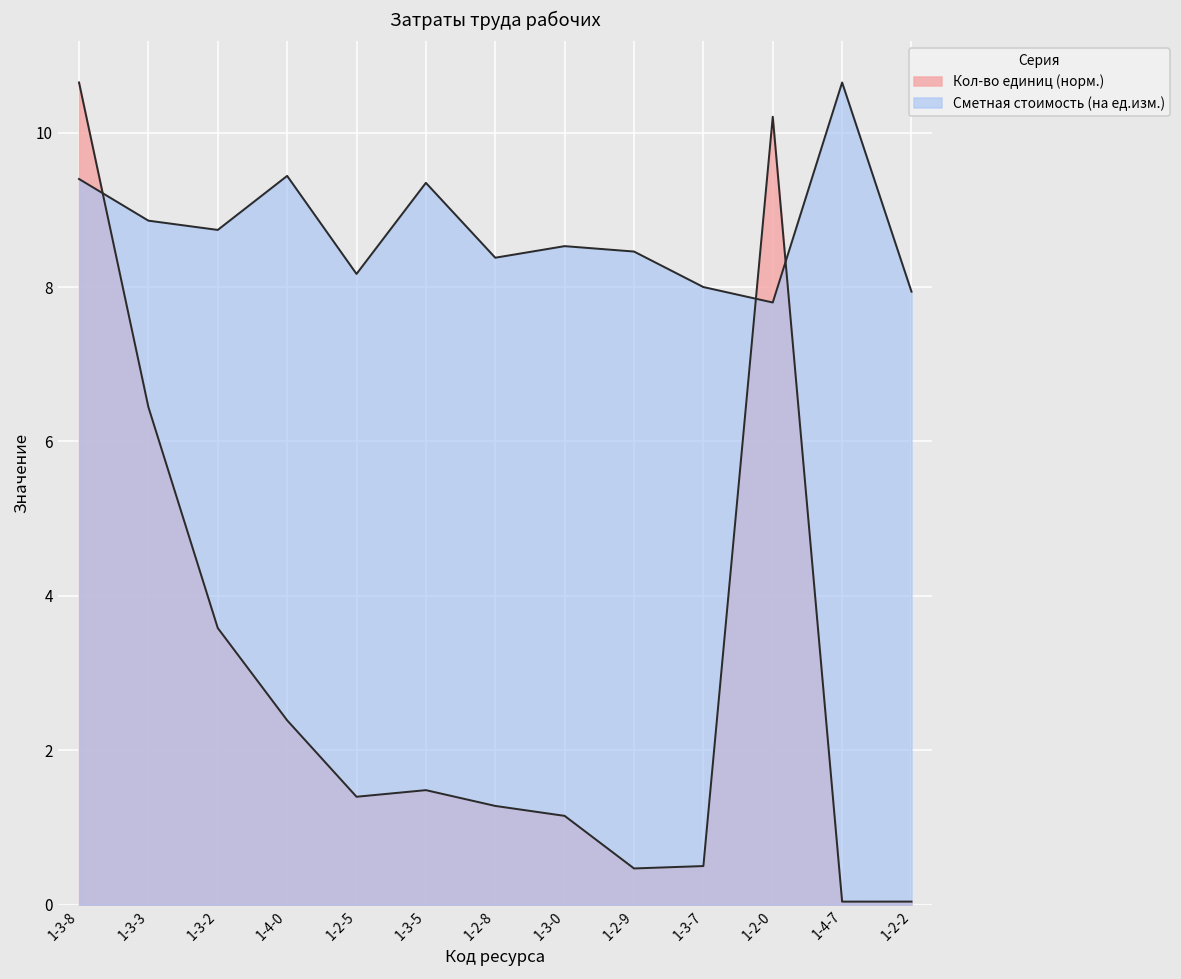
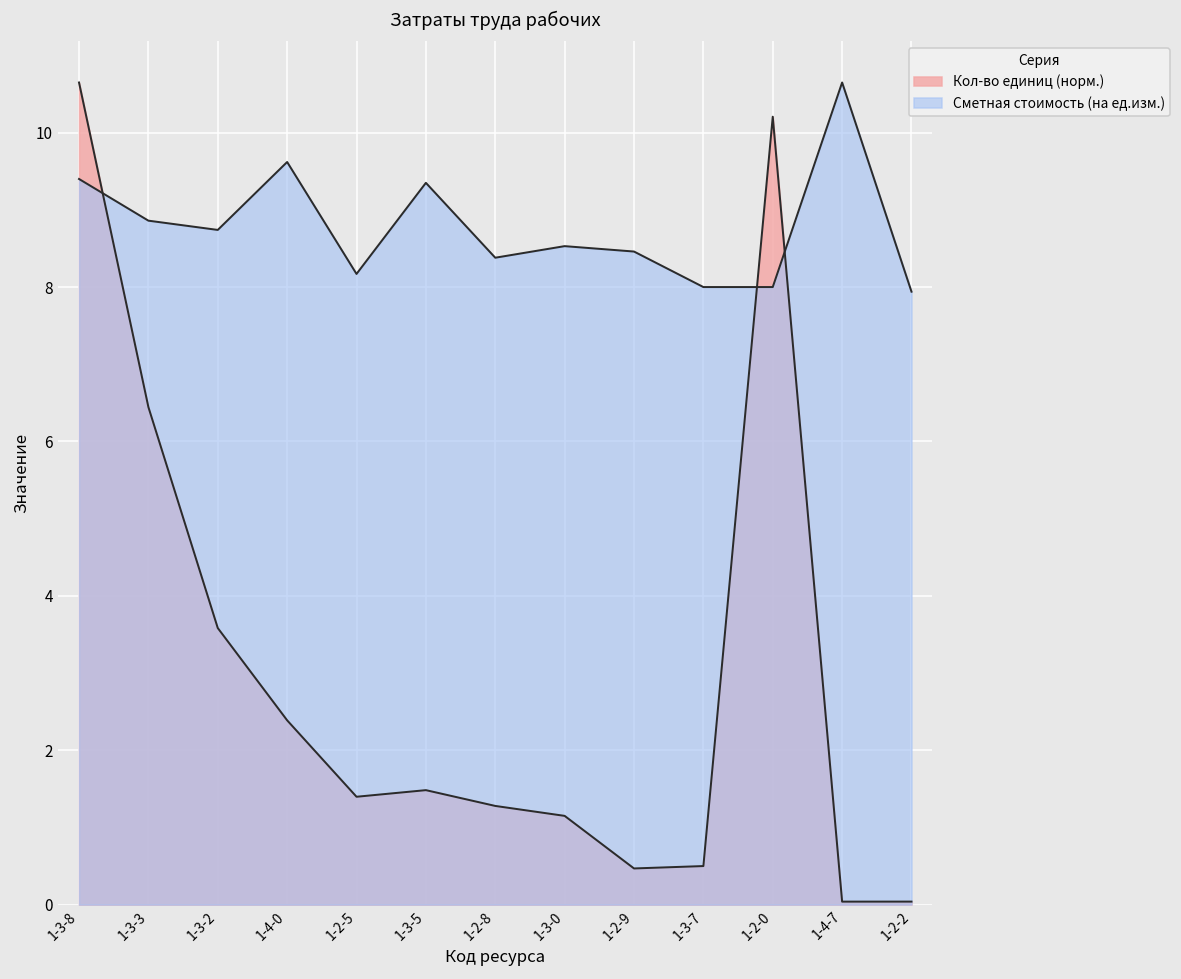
Сметная стоимость (на ед.изм.), 1-4-0: 9.4 -> 9.6
Сметная стоимость (на ед.изм.), 1-2-0: 7.8 -> 8.0
